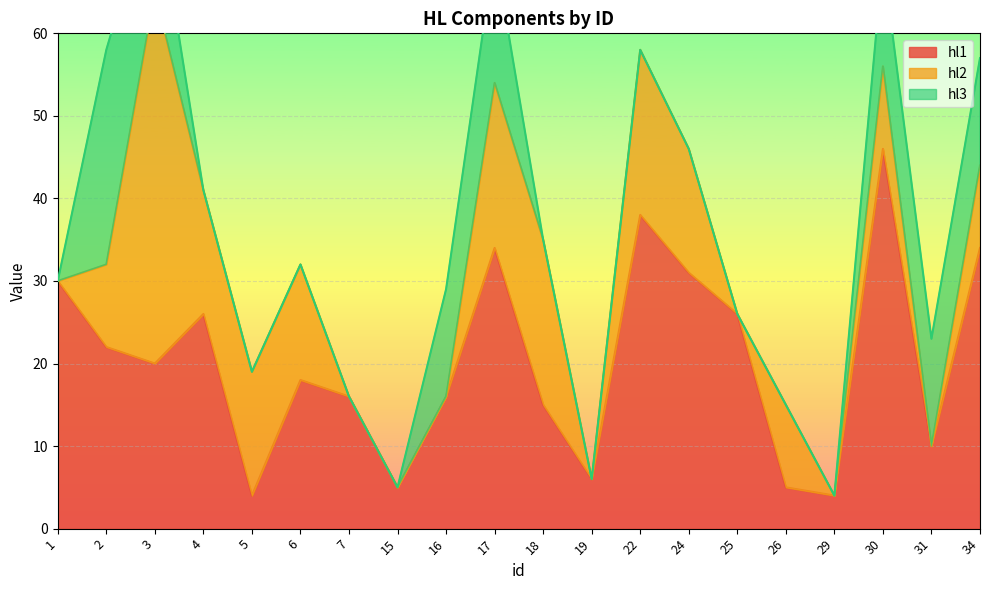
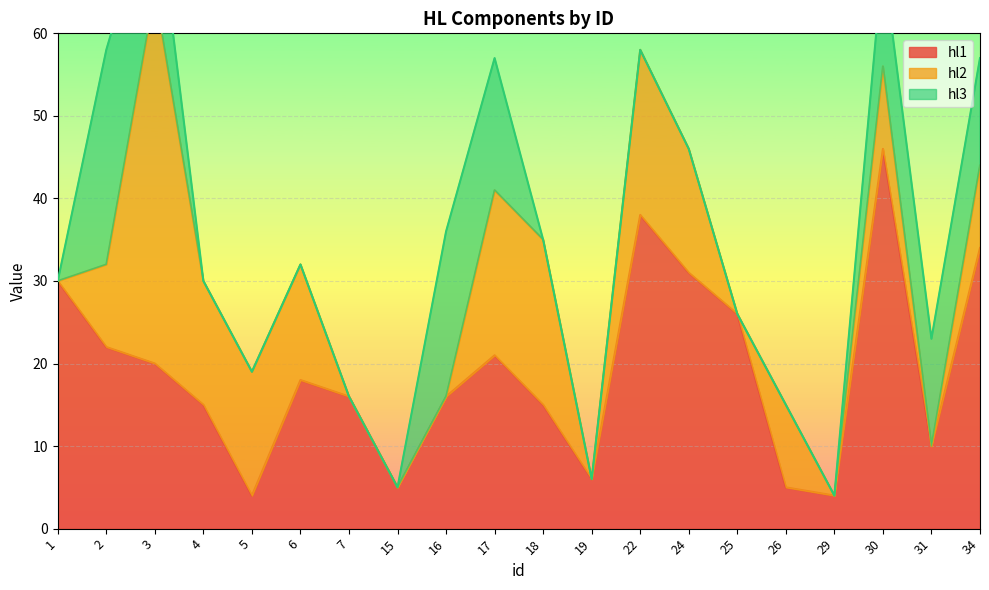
hl1, 4: 26 -> 15
hl3, 16: 13 -> 20
hl1, 17: 34 -> 21
